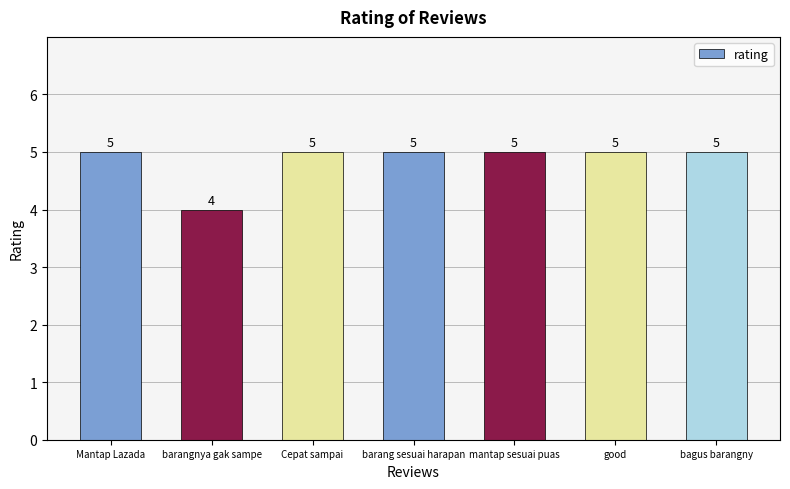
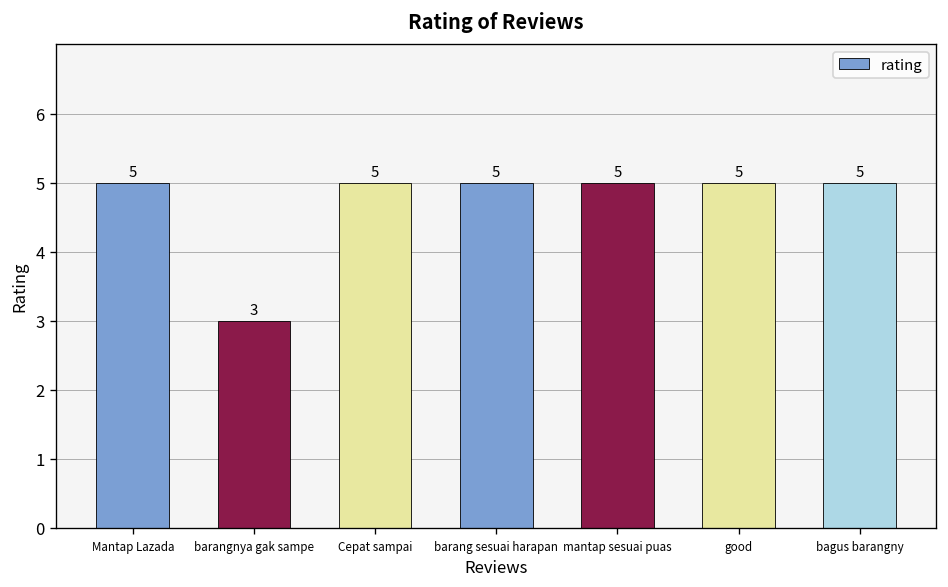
barangnya gak sampe: 4 -> 3
